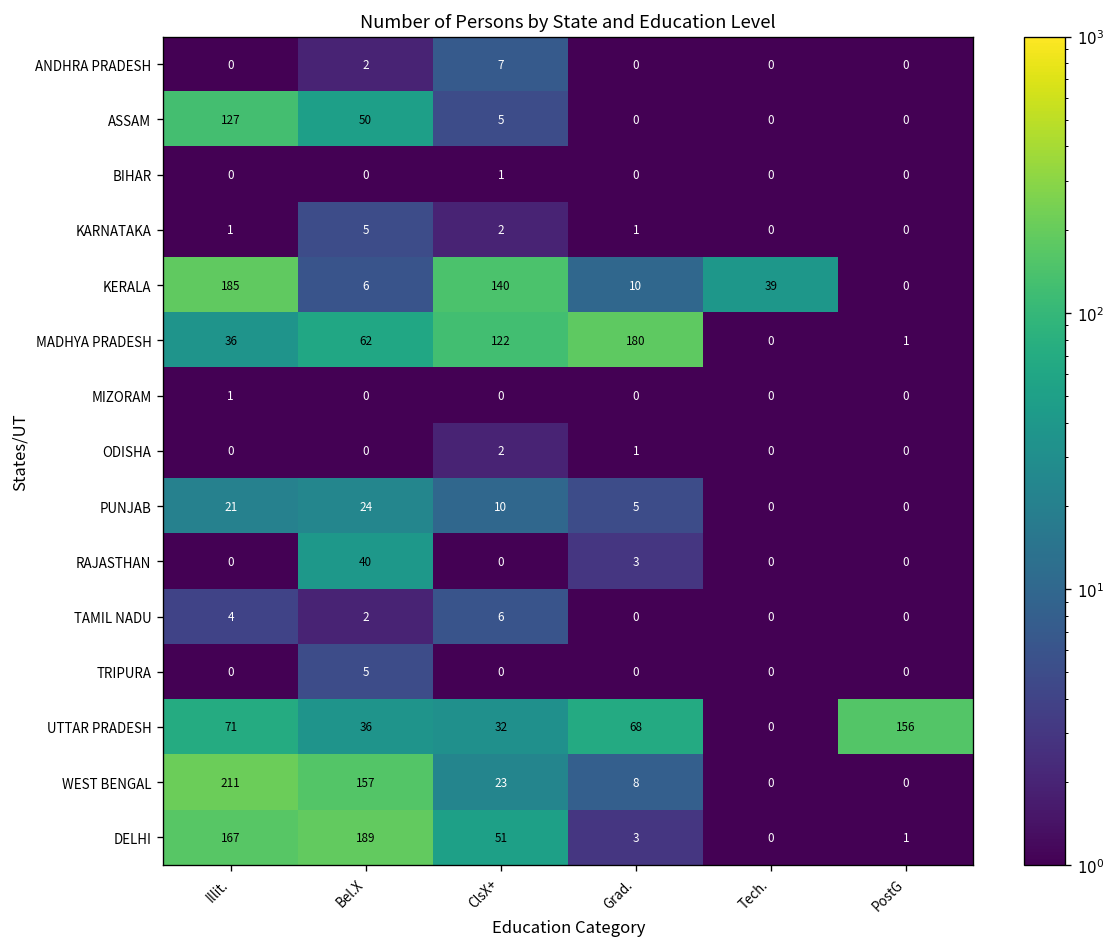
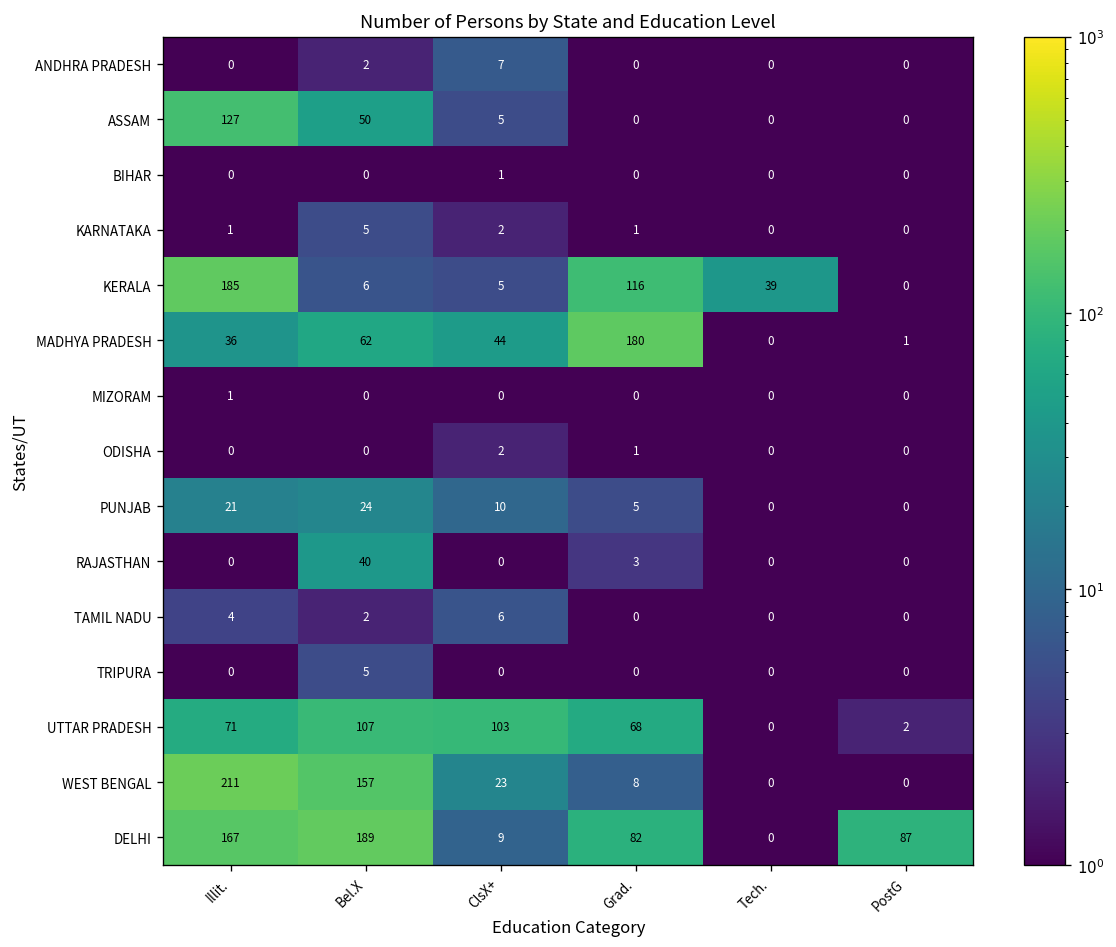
KERALA, ClsX+: 140 -> 5
KERALA, Grad.: 10 -> 116
MADHYA PRADESH, ClsX+: 122 -> 44
UTTAR PRADESH, Bel.X: 36 -> 107
UTTAR PRADESH, ClsX+: 32 -> 103
UTTAR PRADESH, PostG: 156 -> 2
DELHI, ClsX+: 51 -> 9
DELHI, Grad.: 3 -> 82
DELHI, PostG: 1 -> 87
